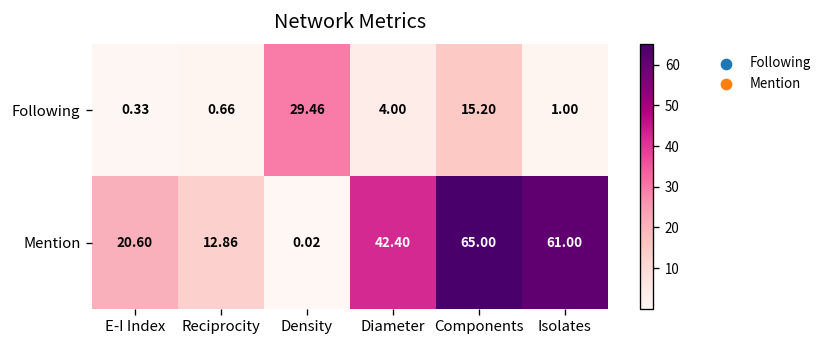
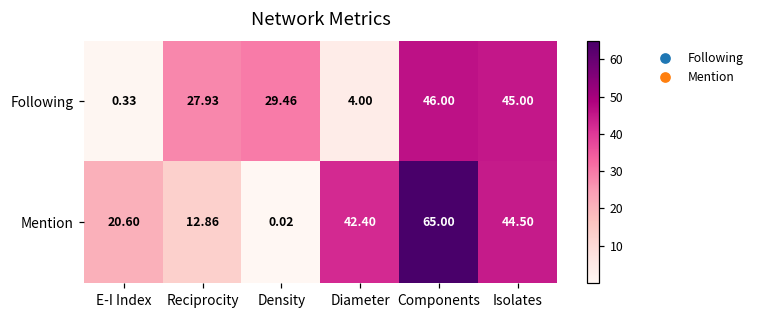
Following, Reciprocity: 0.66 -> 27.93
Following, Components: 15.20 -> 46.00
Following, Isolates: 1.00 -> 45.00
Mention, Isolates: 61.00 -> 44.50
